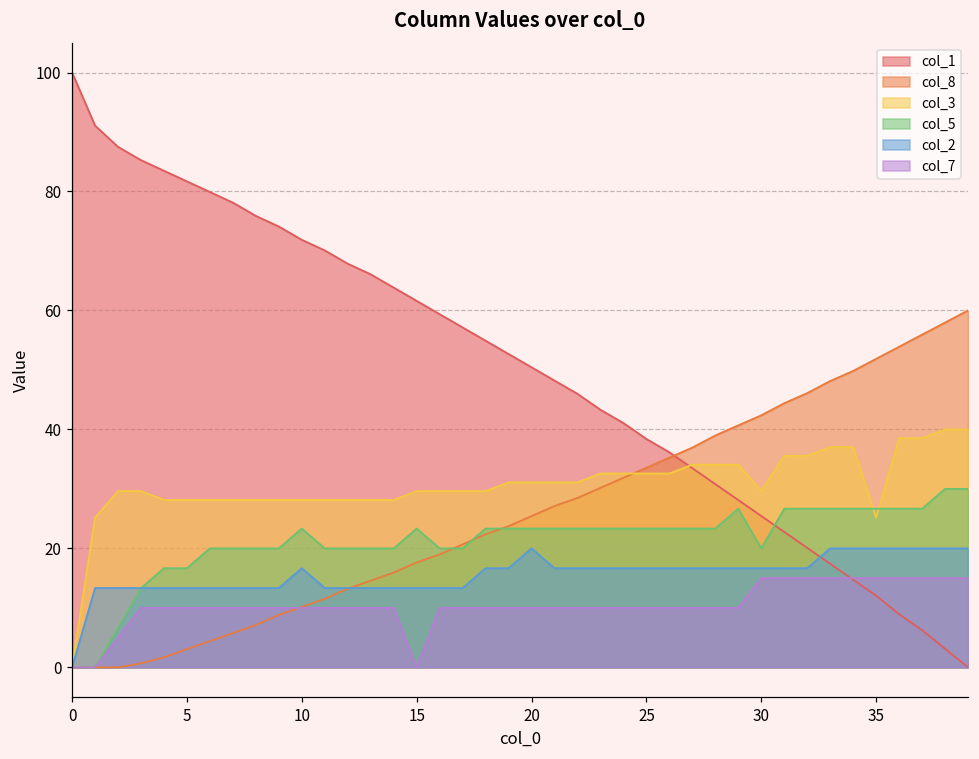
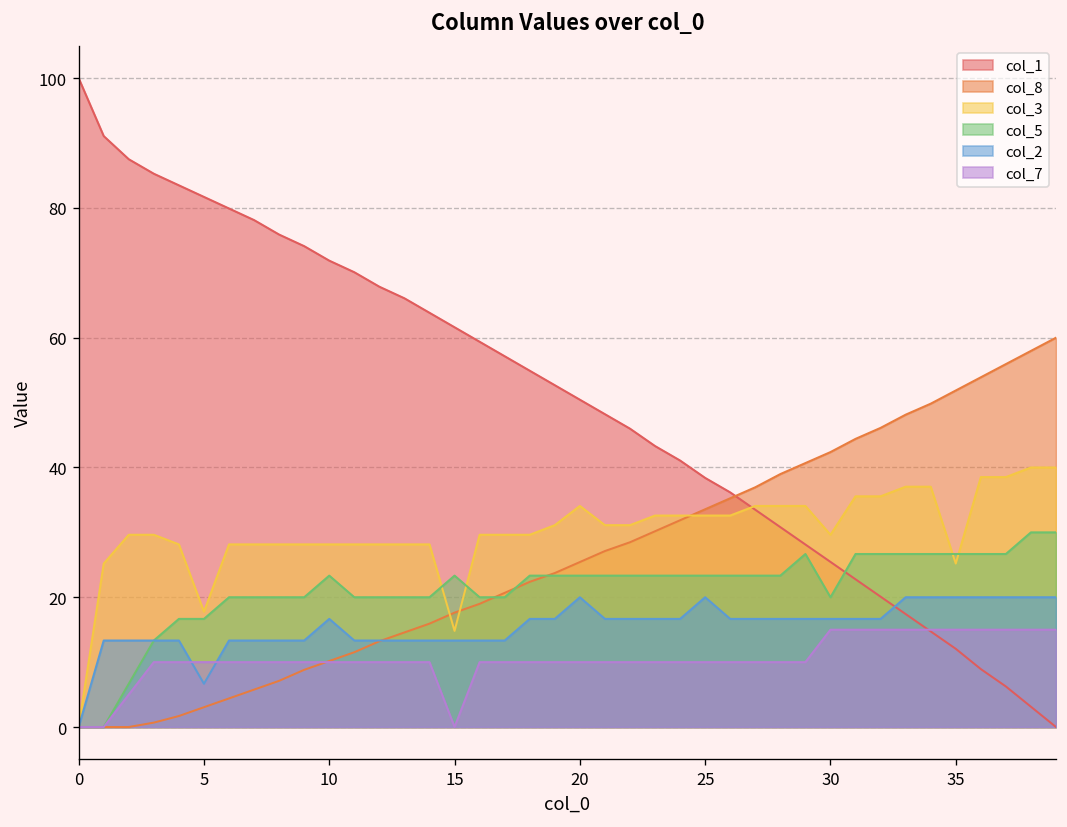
col_3, 5: 28 -> 18
col_2, 5: 13 -> 7
col_3, 15: 30 -> 15
col_3, 20: 31 -> 34
col_2, 25: 17 -> 20
